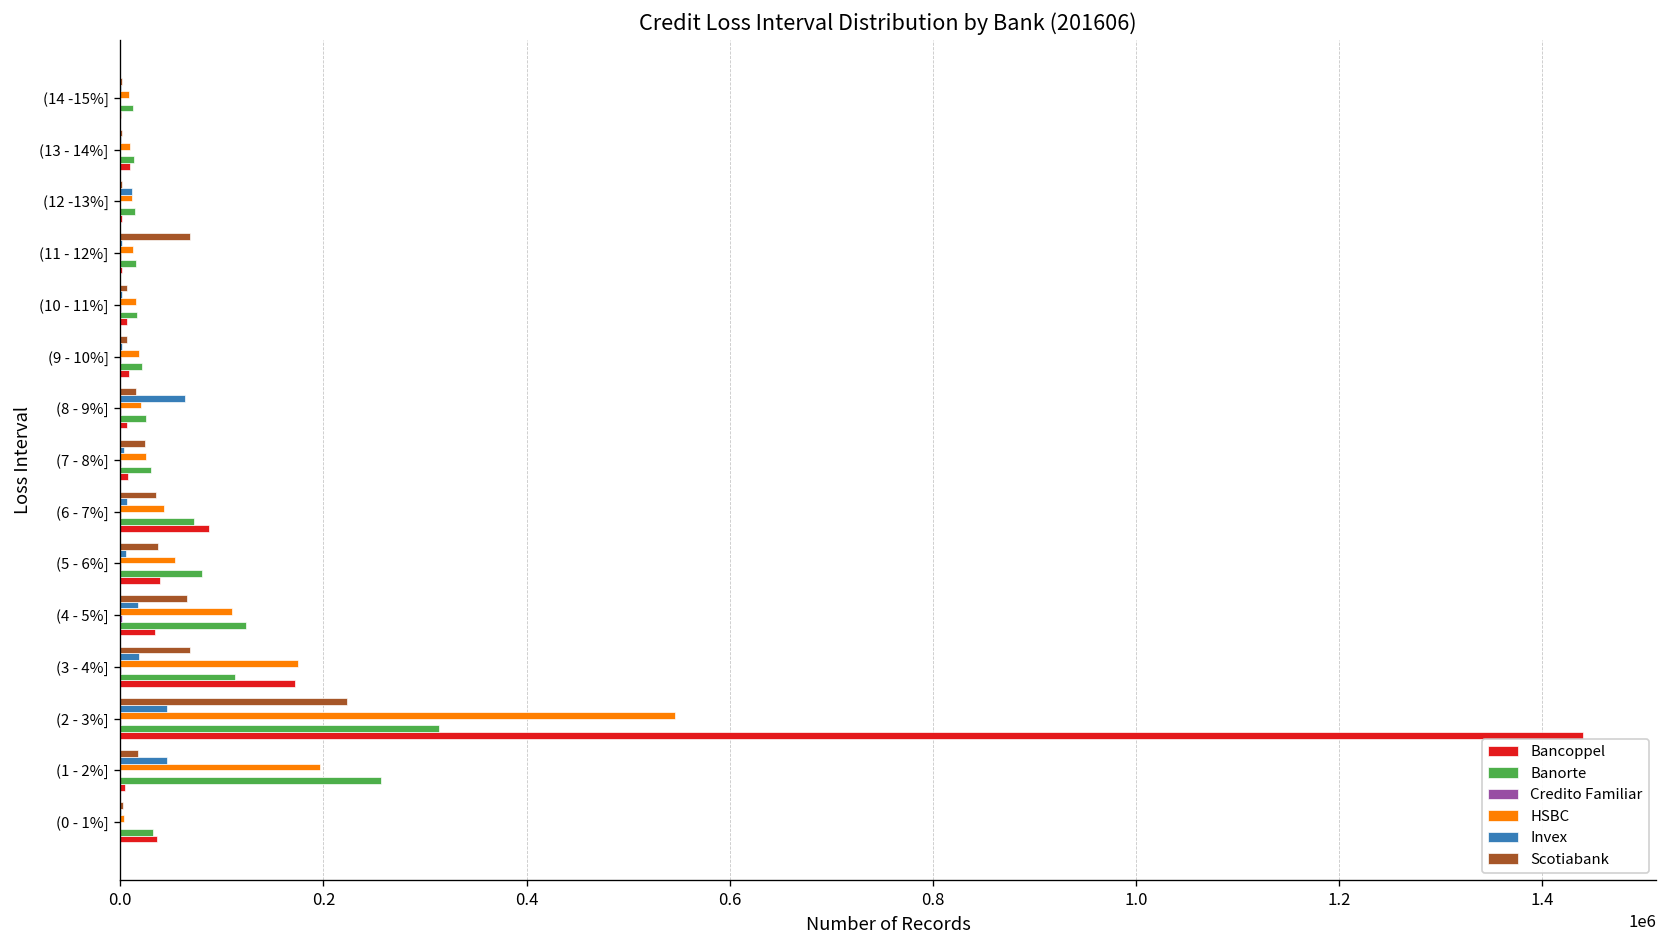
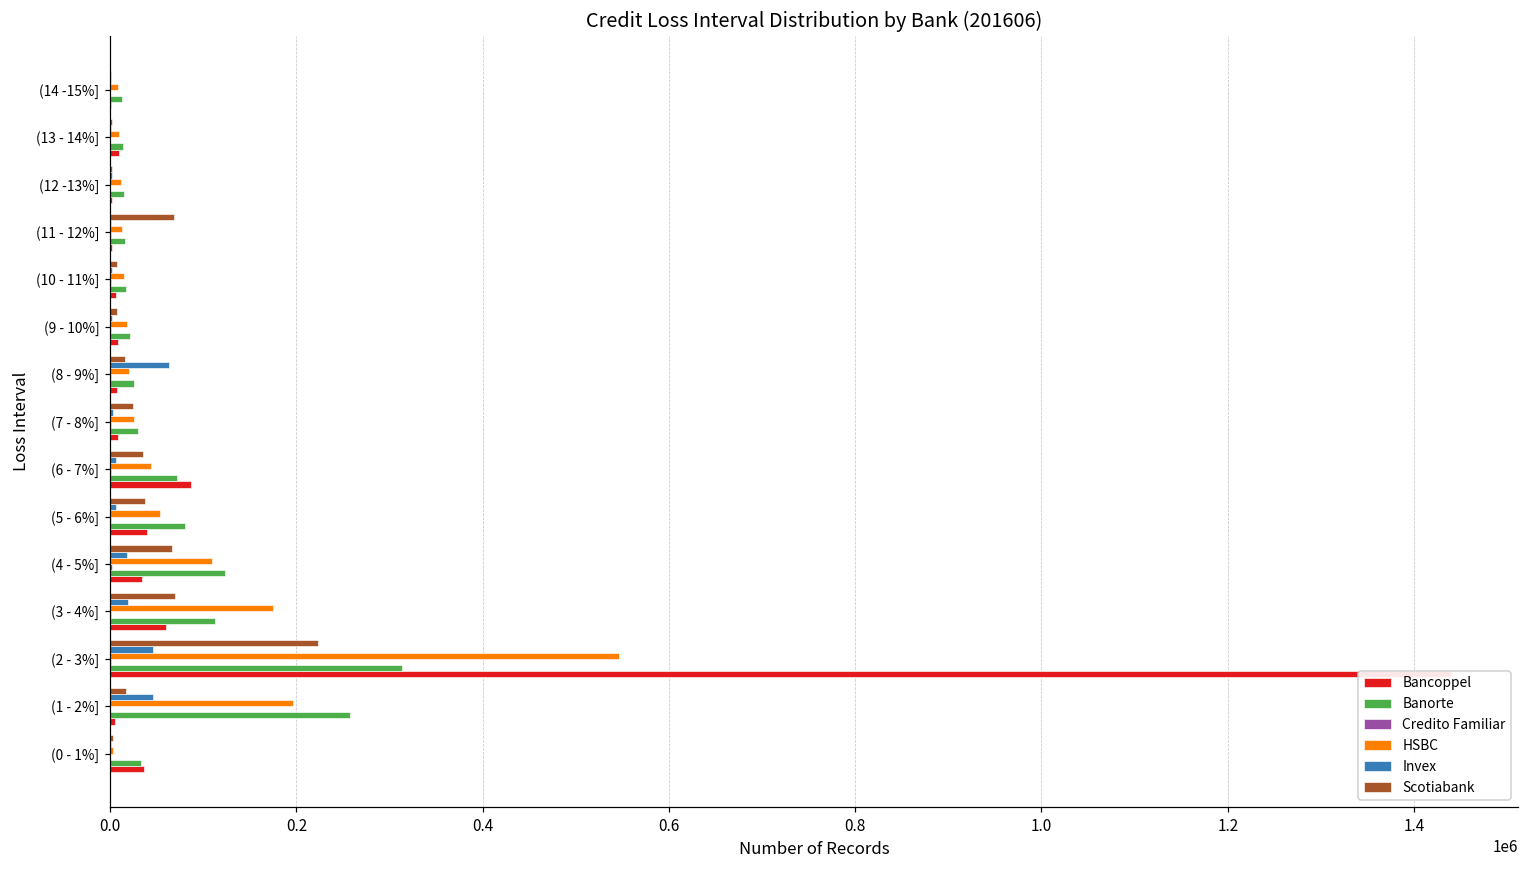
Invex, (12 -13%]: 10000 -> 0
Bancoppel, (3 - 4%]: 170000 -> 60000
